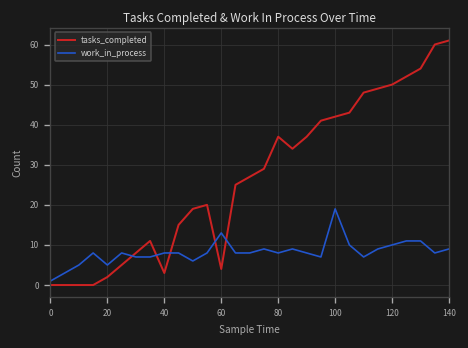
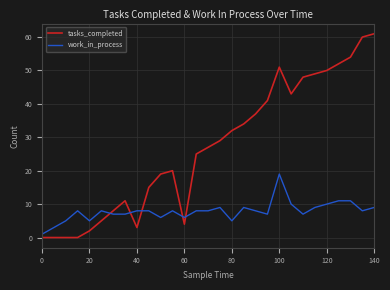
work_in_process, 60: 13 -> 6
tasks_completed, 80: 37 -> 32
work_in_process, 80: 8 -> 5
tasks_completed, 100: 42 -> 51
